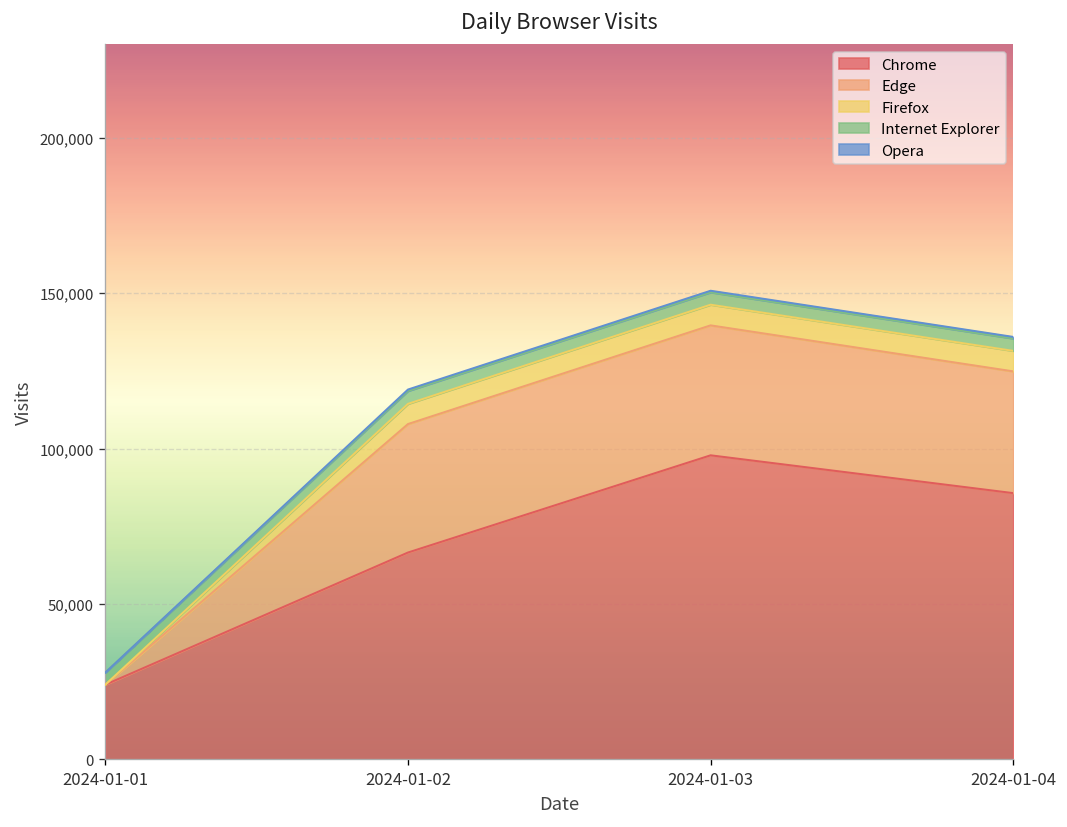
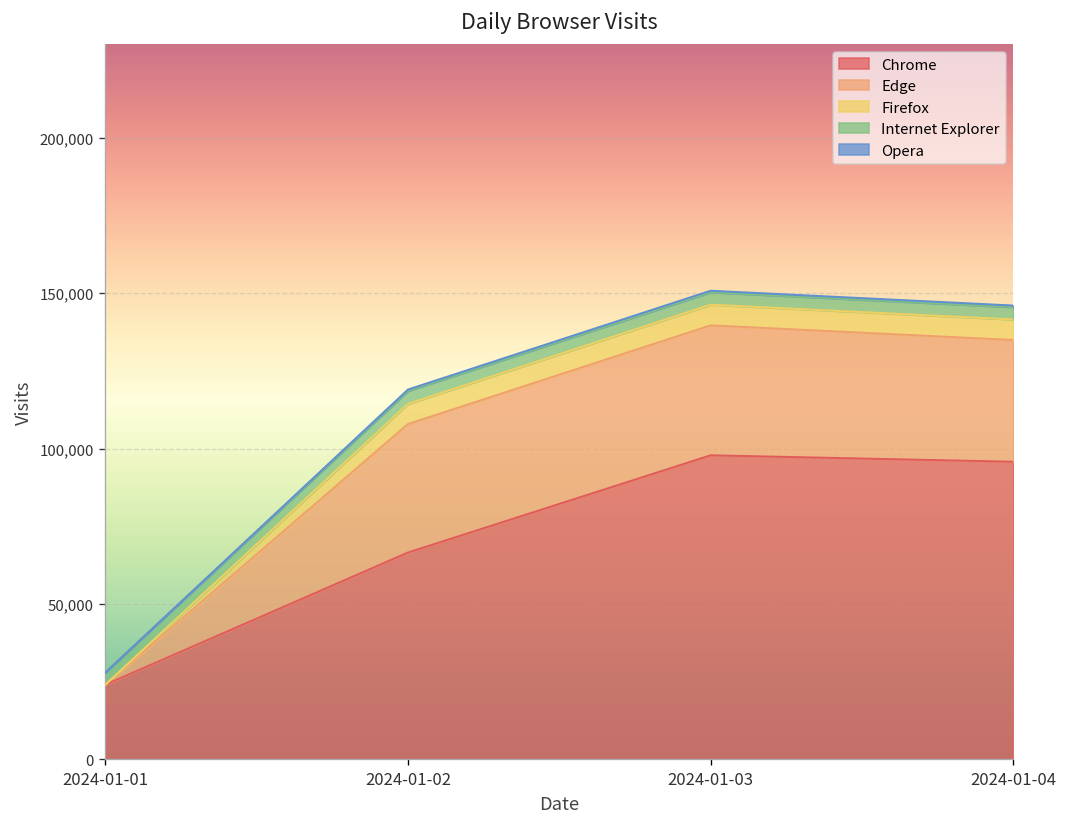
Chrome, 2024-01-04: 86,000 -> 96,000
